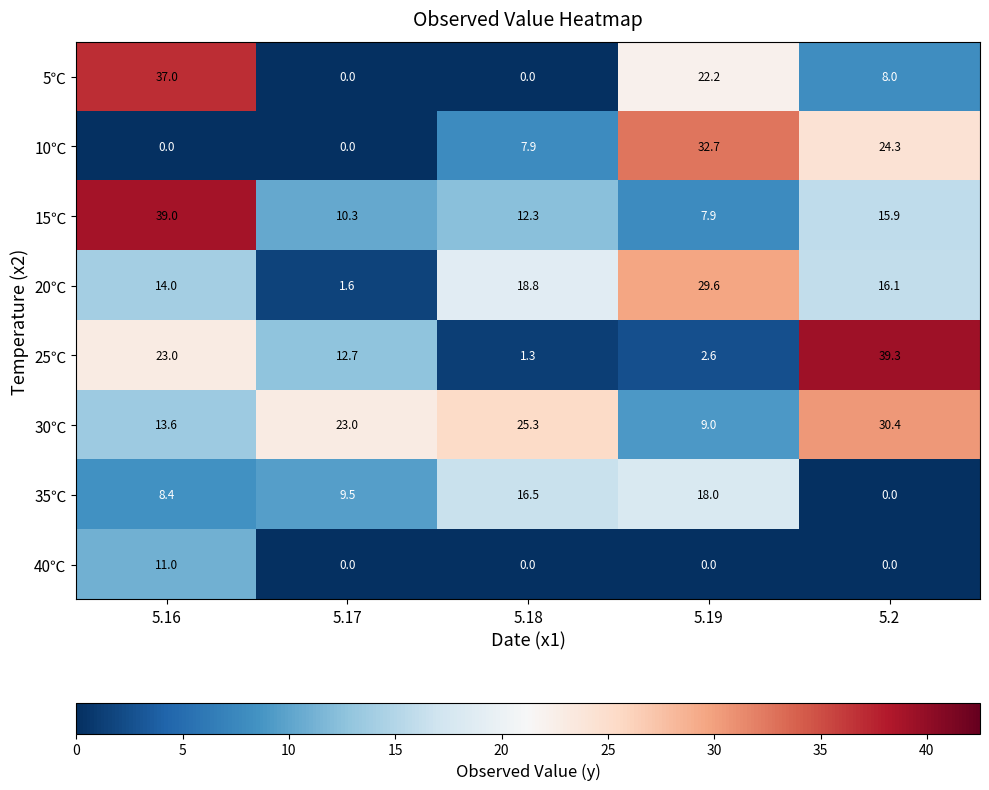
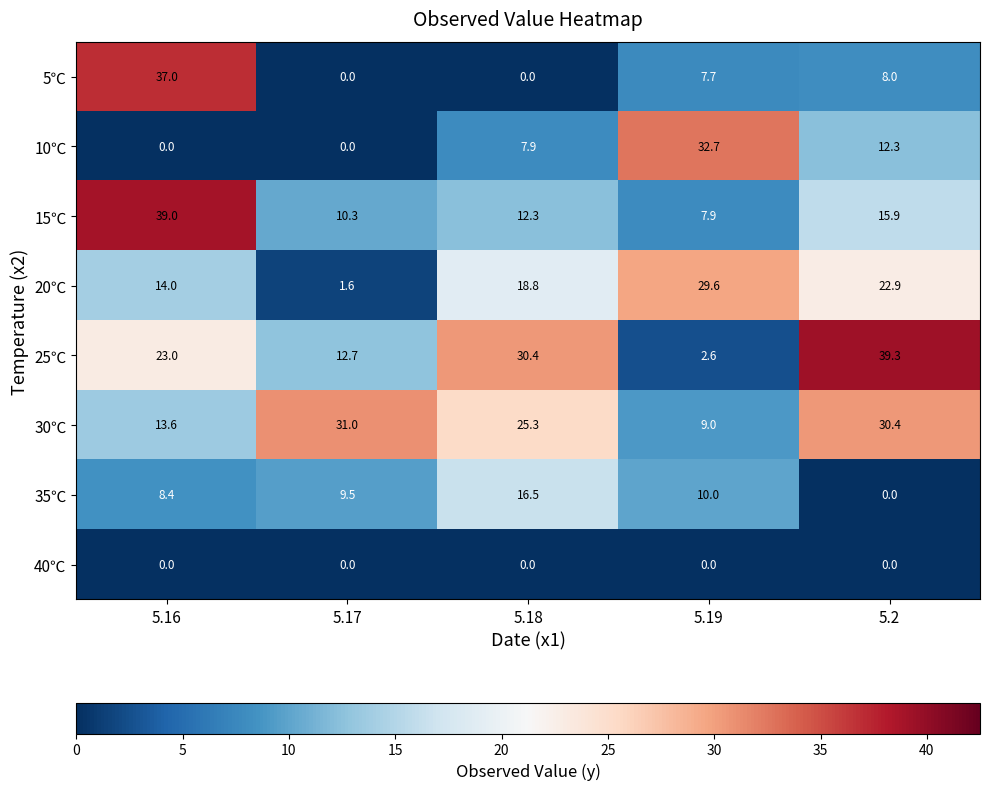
5℃, 5.19: 22.2 -> 7.7
10℃, 5.2: 24.3 -> 12.3
20℃, 5.2: 16.1 -> 22.9
25℃, 5.18: 1.3 -> 30.4
30℃, 5.17: 23.0 -> 31.0
35℃, 5.19: 18.0 -> 10.0
40℃, 5.16: 11.0 -> 0.0
